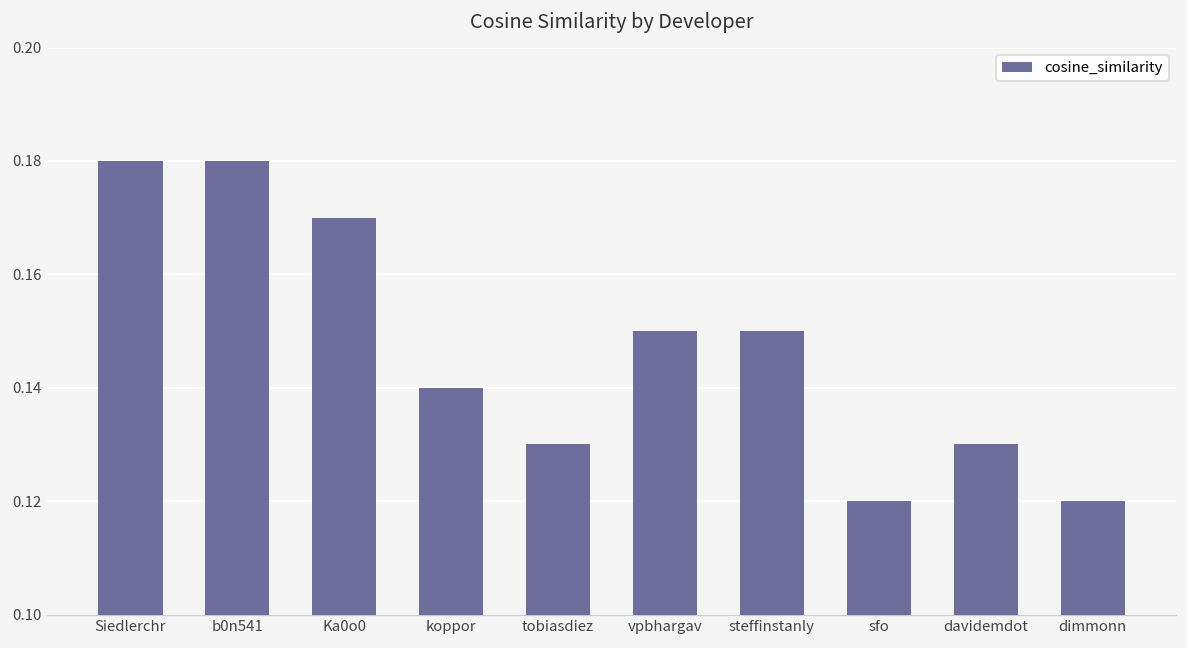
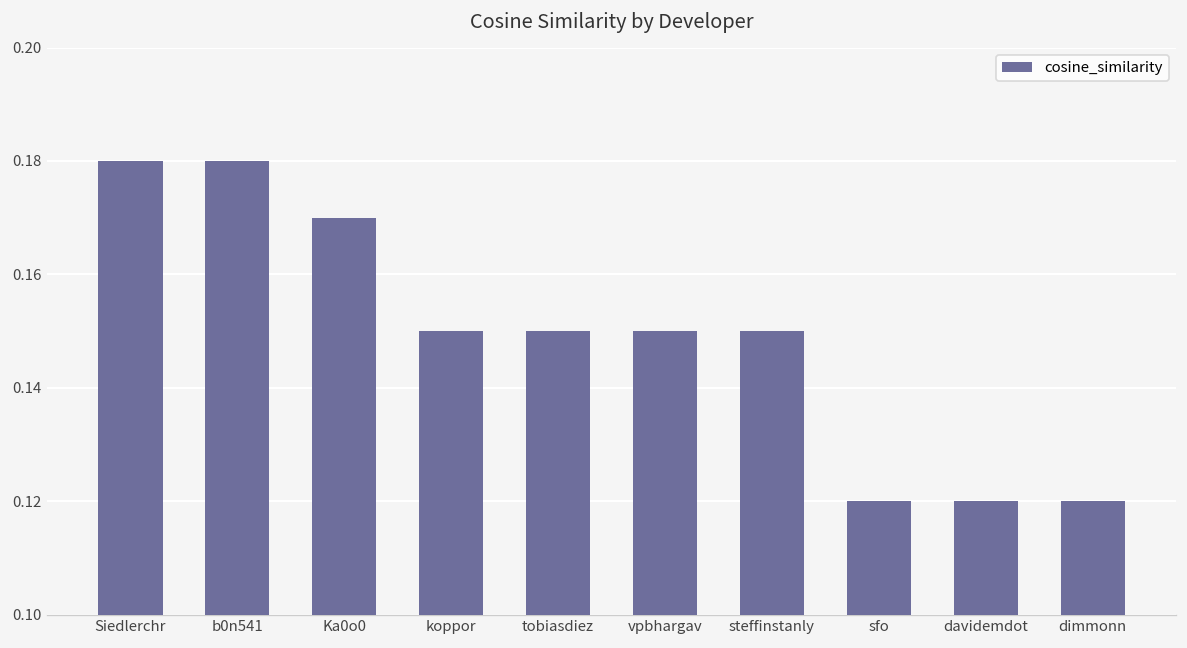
koppor: 0.14 -> 0.15
tobiasdiez: 0.13 -> 0.15
davidemdot: 0.13 -> 0.12
